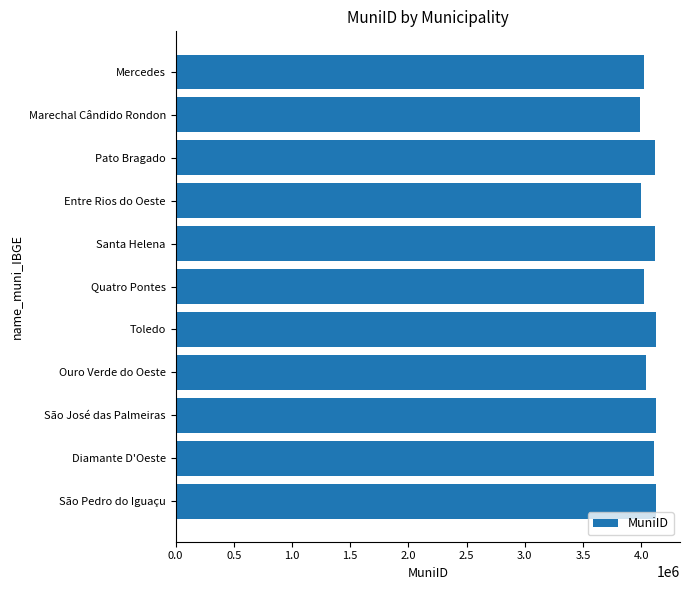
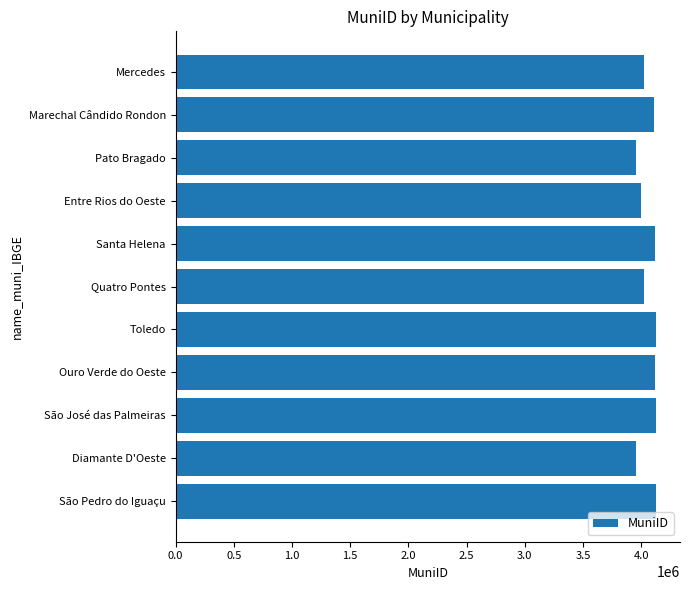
Marechal Cândido Rondon: 3990000 -> 4110000
Pato Bragado: 4120000 -> 3960000
Ouro Verde do Oeste: 4040000 -> 4120000
Diamante D'Oeste: 4110000 -> 3960000
